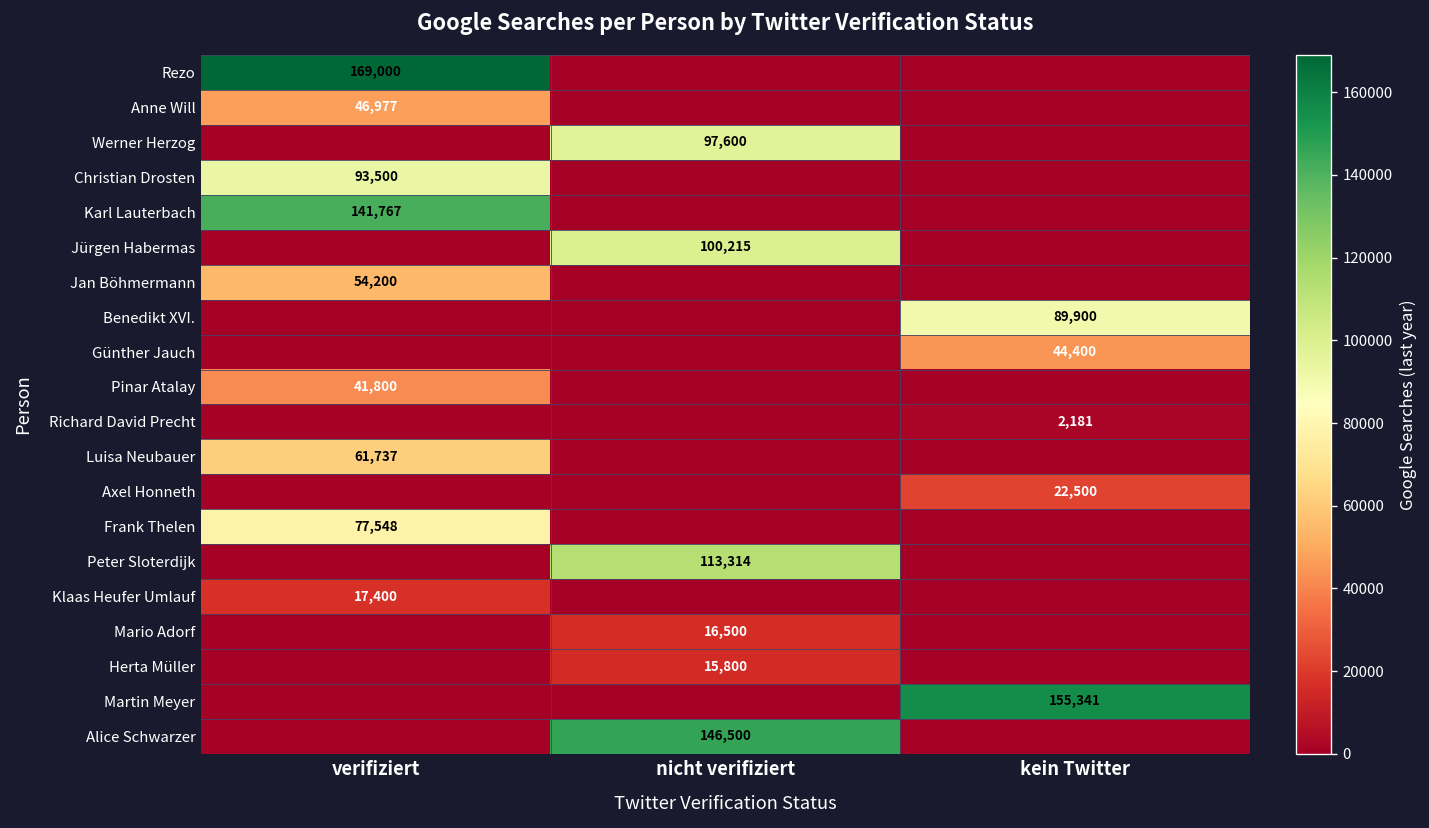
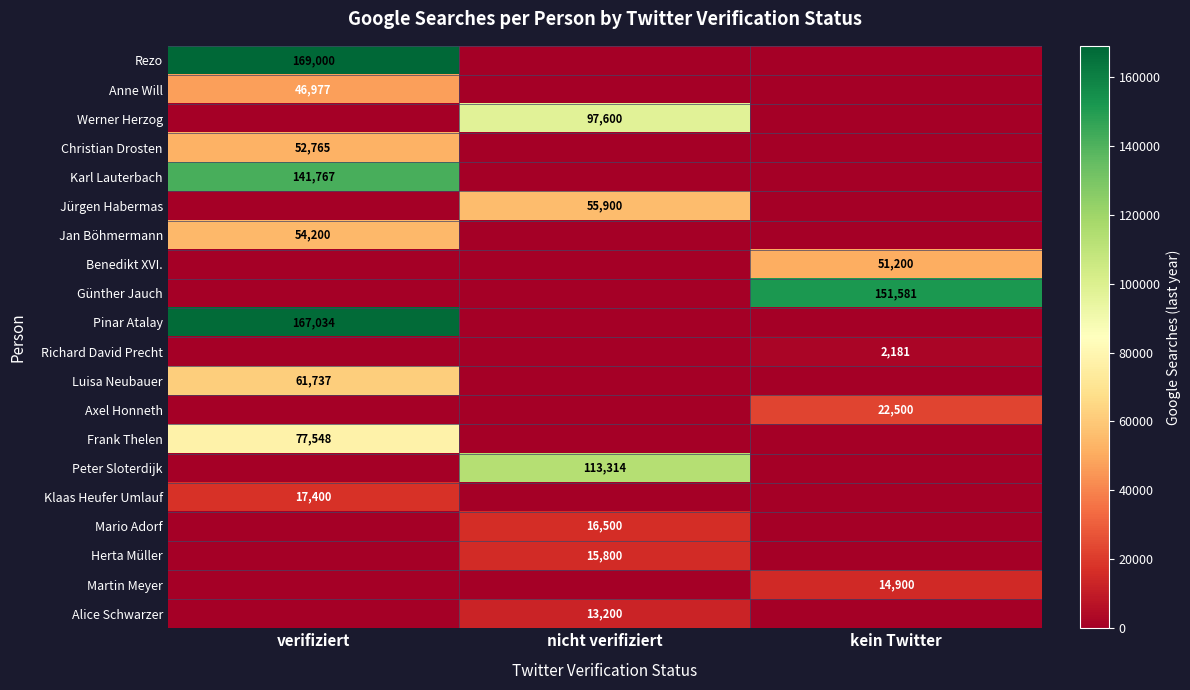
Christian Drosten, verifiziert: 93,500 -> 52,765
Jürgen Habermas, nicht verifiziert: 100,215 -> 55,900
Benedikt XVI., kein Twitter: 89,900 -> 51,200
Günther Jauch, kein Twitter: 44,400 -> 151,581
Pinar Atalay, verifiziert: 41,800 -> 167,034
Martin Meyer, kein Twitter: 155,341 -> 14,900
Alice Schwarzer, nicht verifiziert: 146,500 -> 13,200
